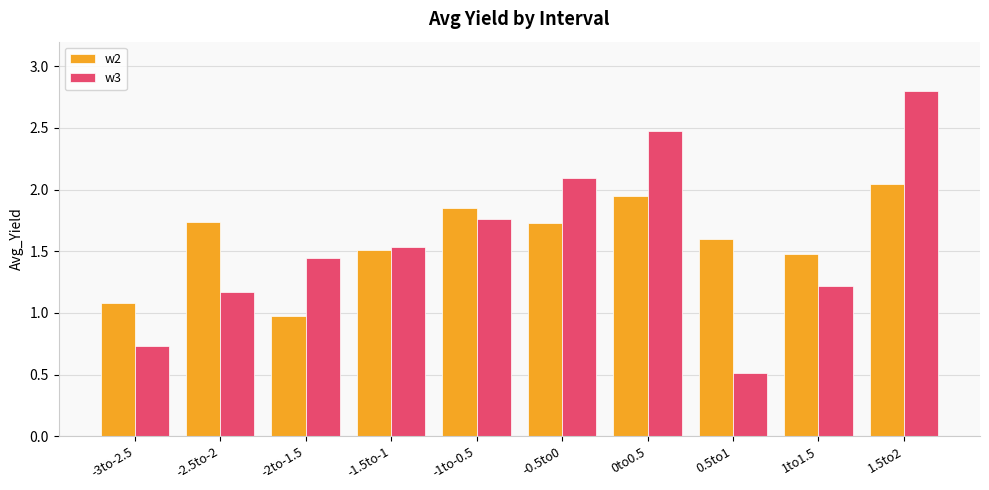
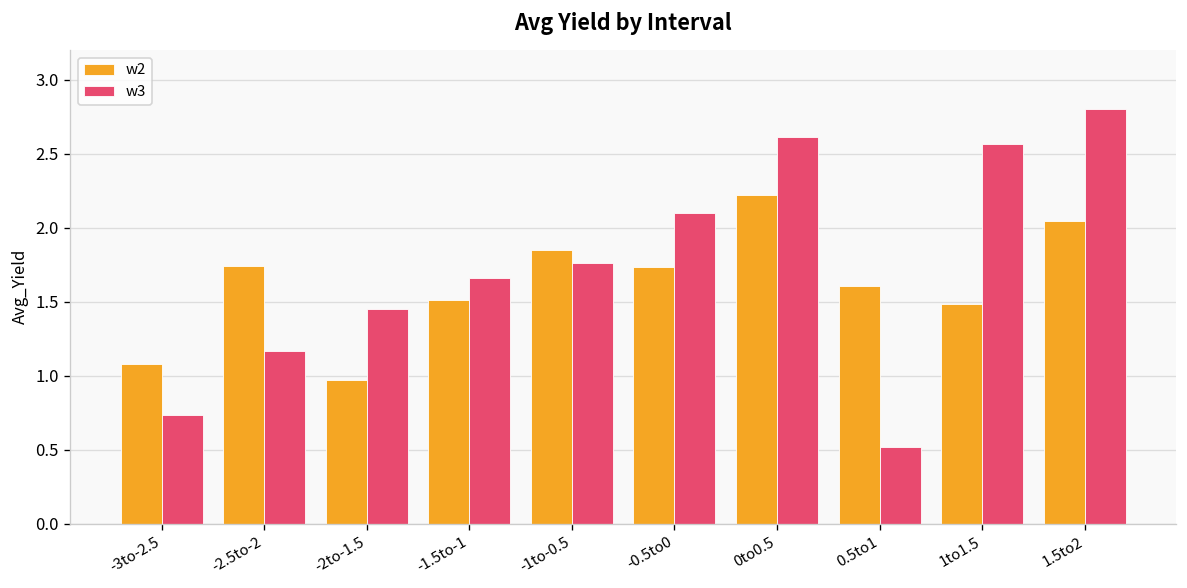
w3, -1.5to-1: 1.54 -> 1.66
w2, 0to0.5: 1.95 -> 2.22
w3, 0to0.5: 2.47 -> 2.61
w3, 1to1.5: 1.22 -> 2.57
